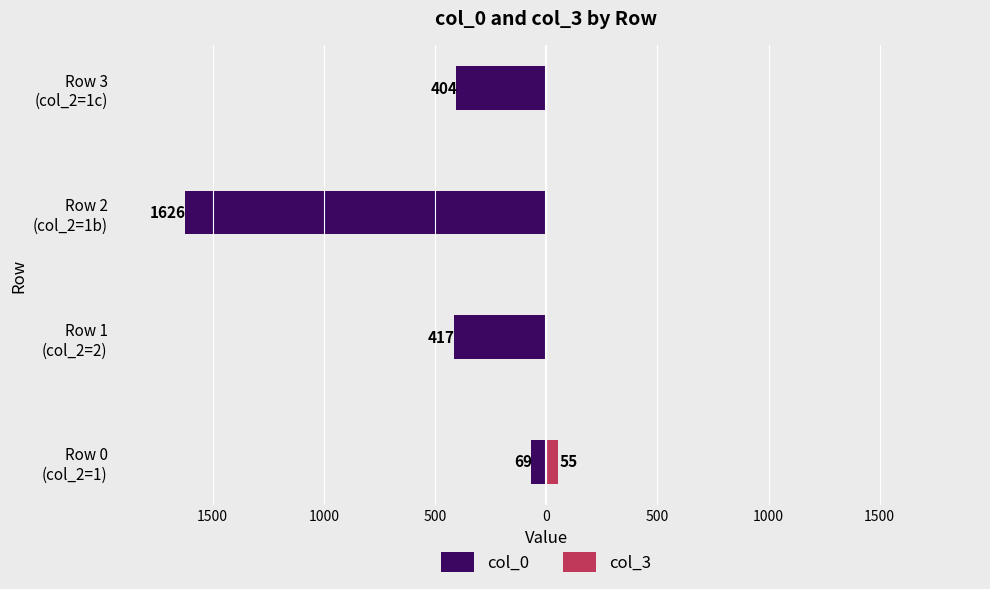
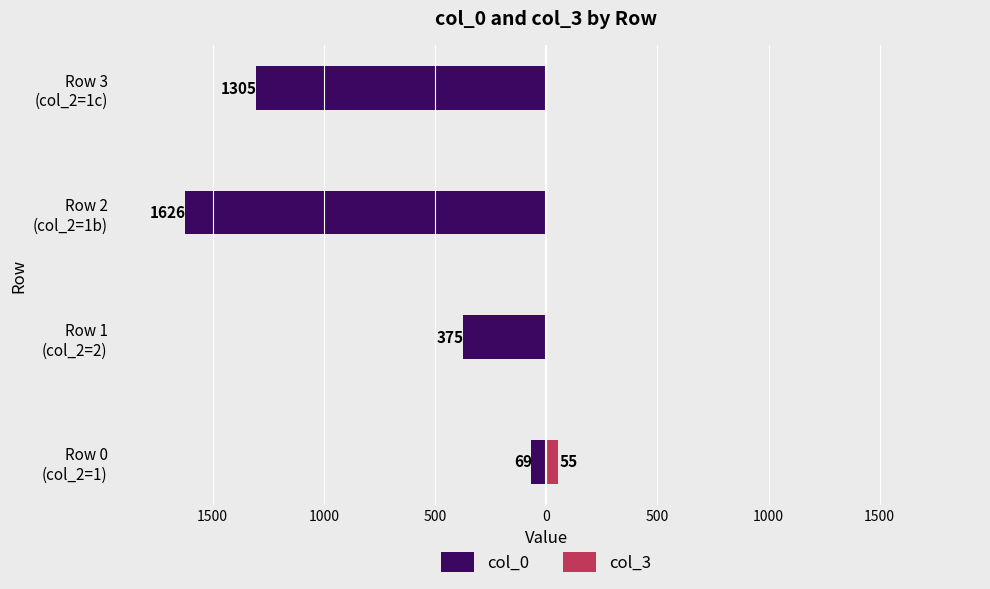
col_0, Row 3 (col_2=1c): 404 -> 1305
col_0, Row 1 (col_2=2): 417 -> 375
